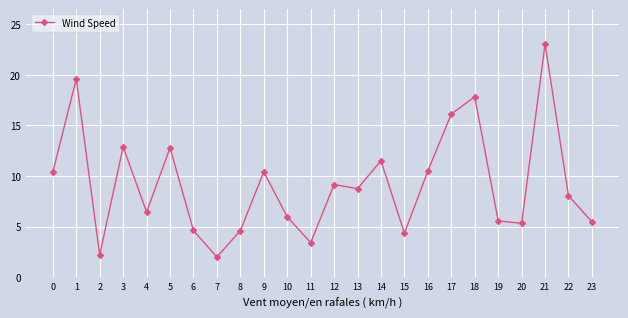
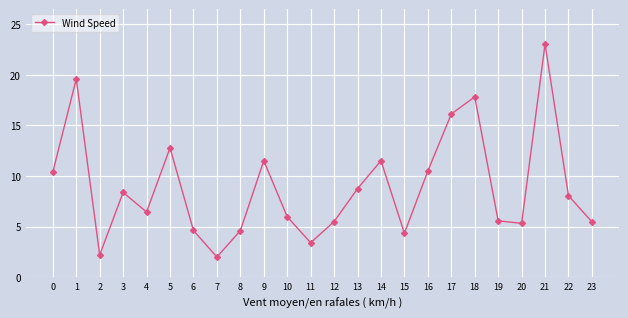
3: 12.9 -> 8.4
9: 10.4 -> 11.5
12: 9.2 -> 5.5
